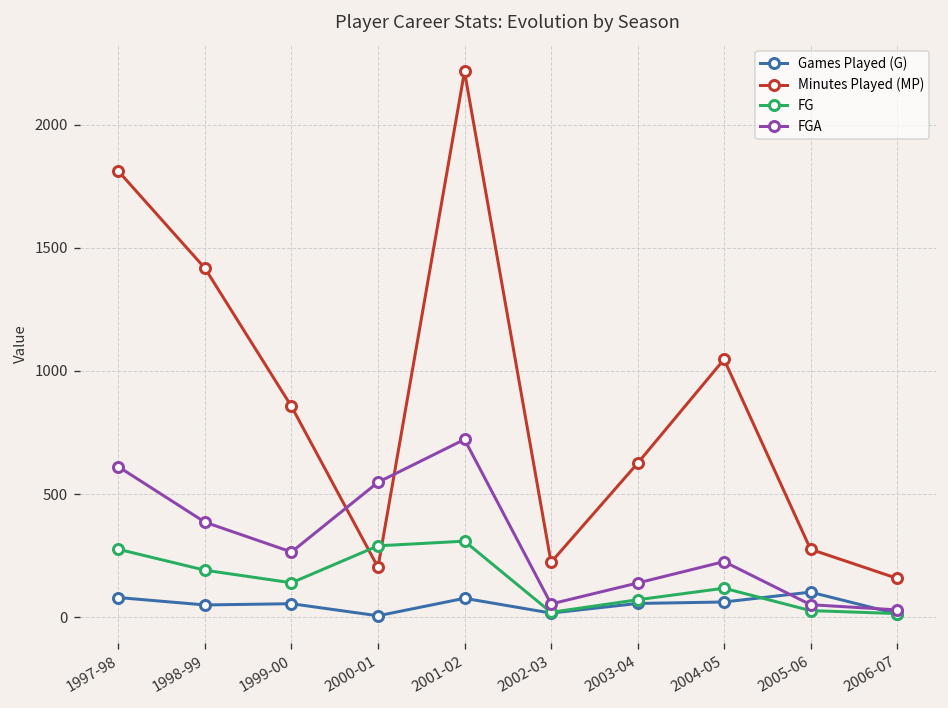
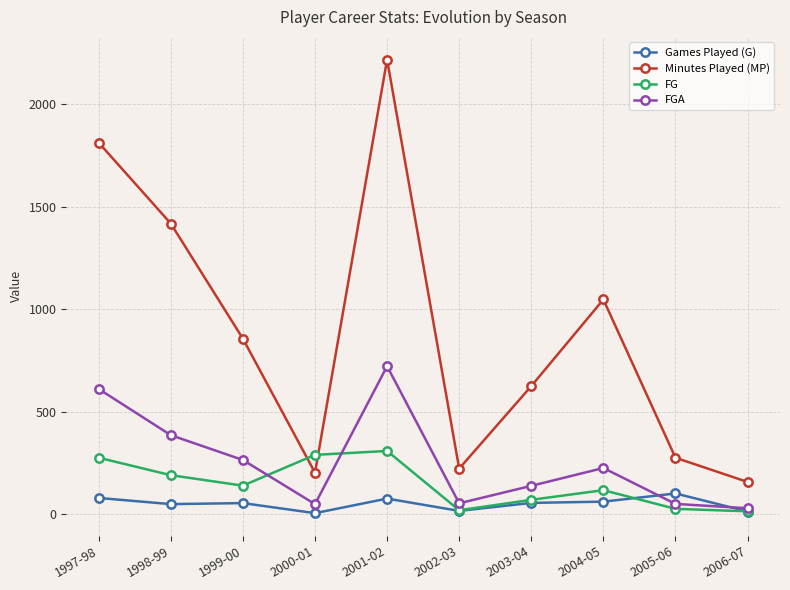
FGA, 2000-01: 550 -> 50
